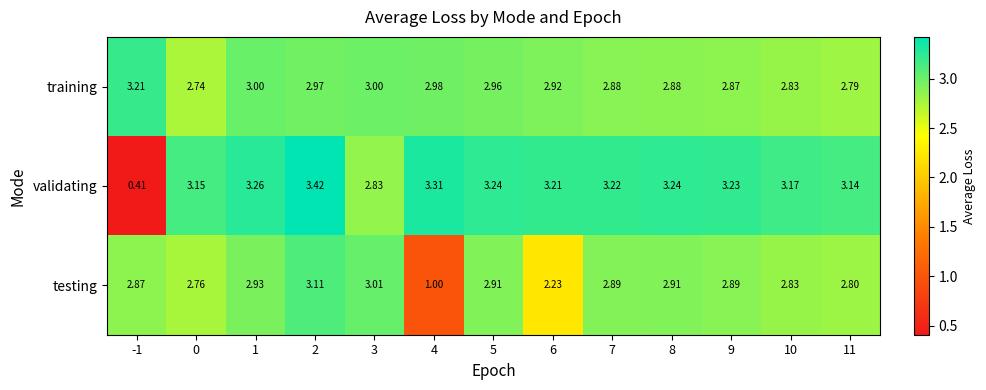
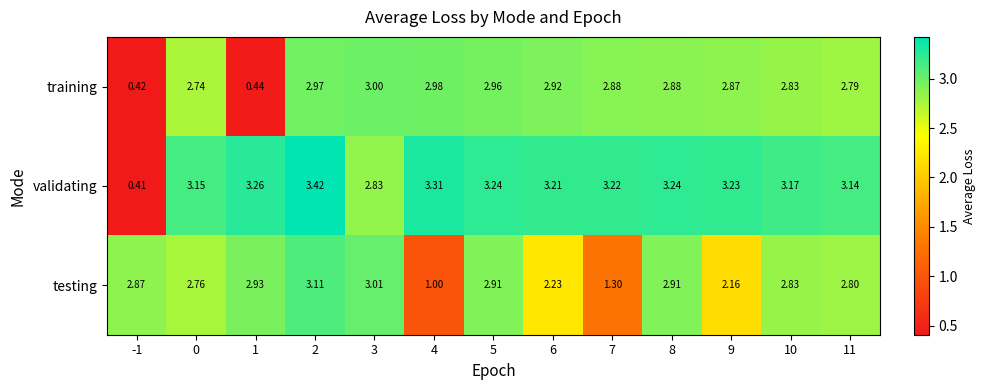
training, -1: 3.21 -> 0.42
training, 1: 3.00 -> 0.44
testing, 7: 2.89 -> 1.30
testing, 9: 2.89 -> 2.16
